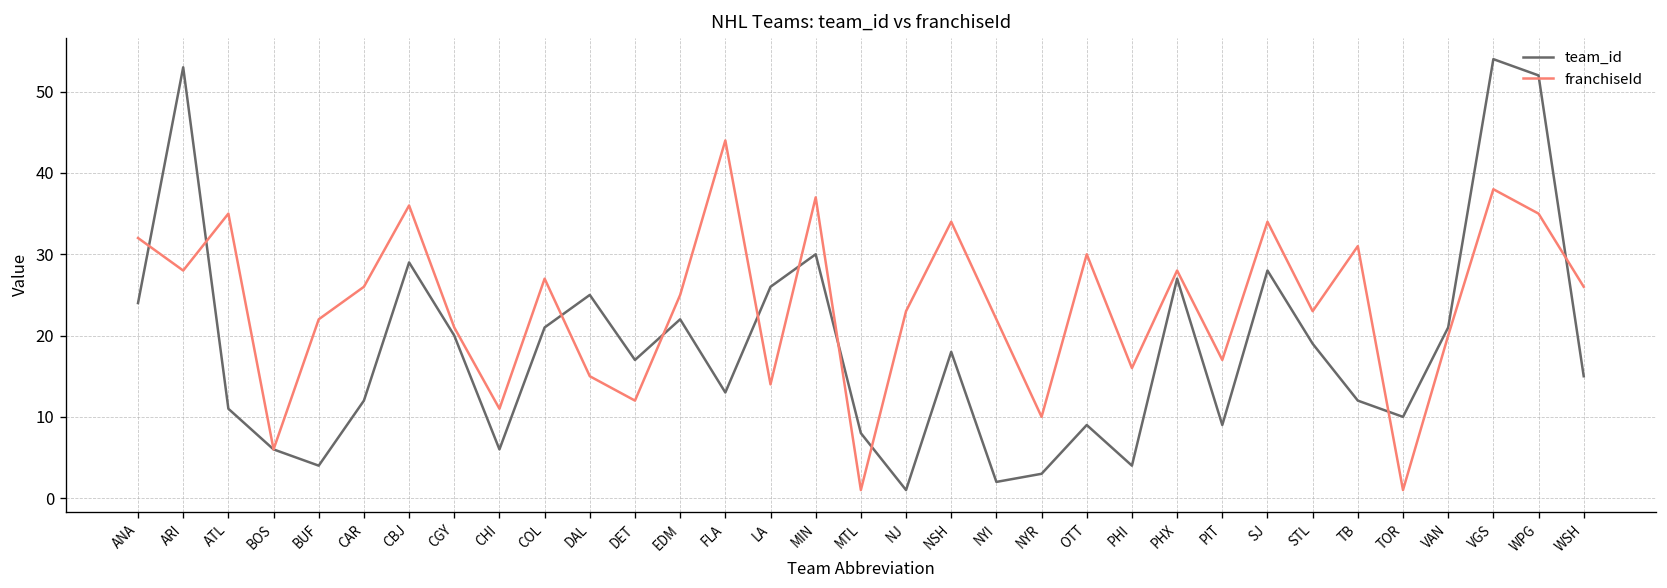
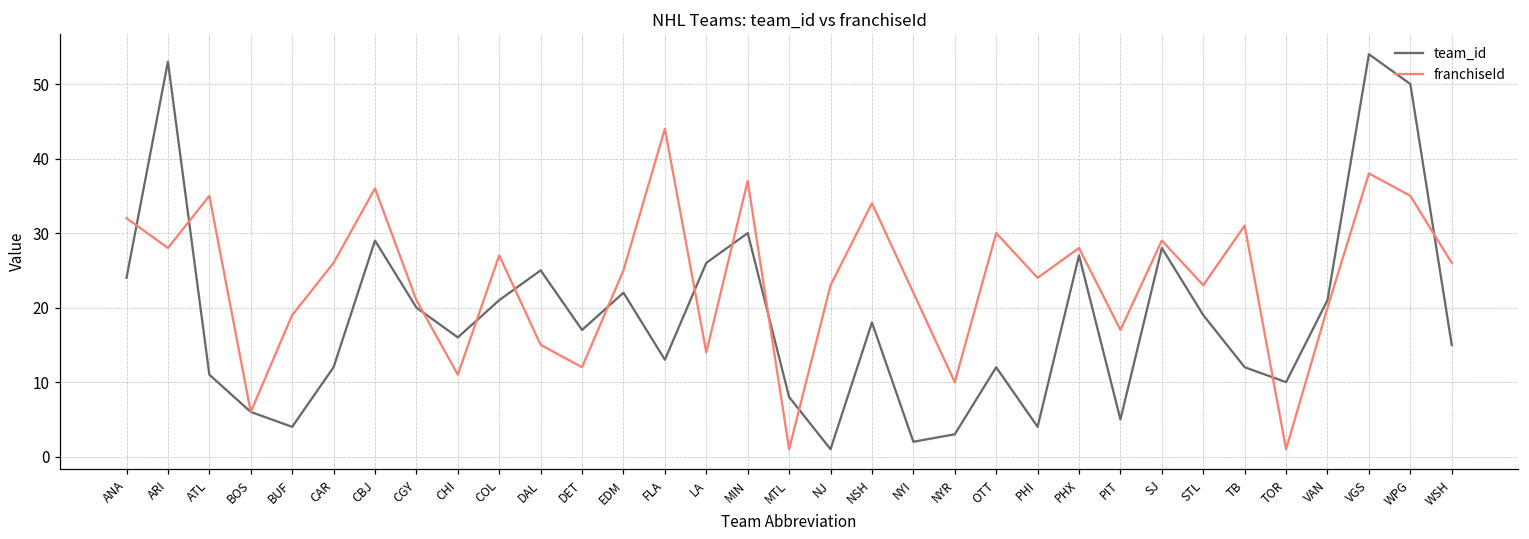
franchiseId, BUF: 22 -> 19
team_id, CHI: 6 -> 16
team_id, OTT: 9 -> 12
franchiseId, PHI: 16 -> 24
team_id, PIT: 9 -> 5
franchiseId, SJ: 34 -> 29
team_id, WPG: 52 -> 50
